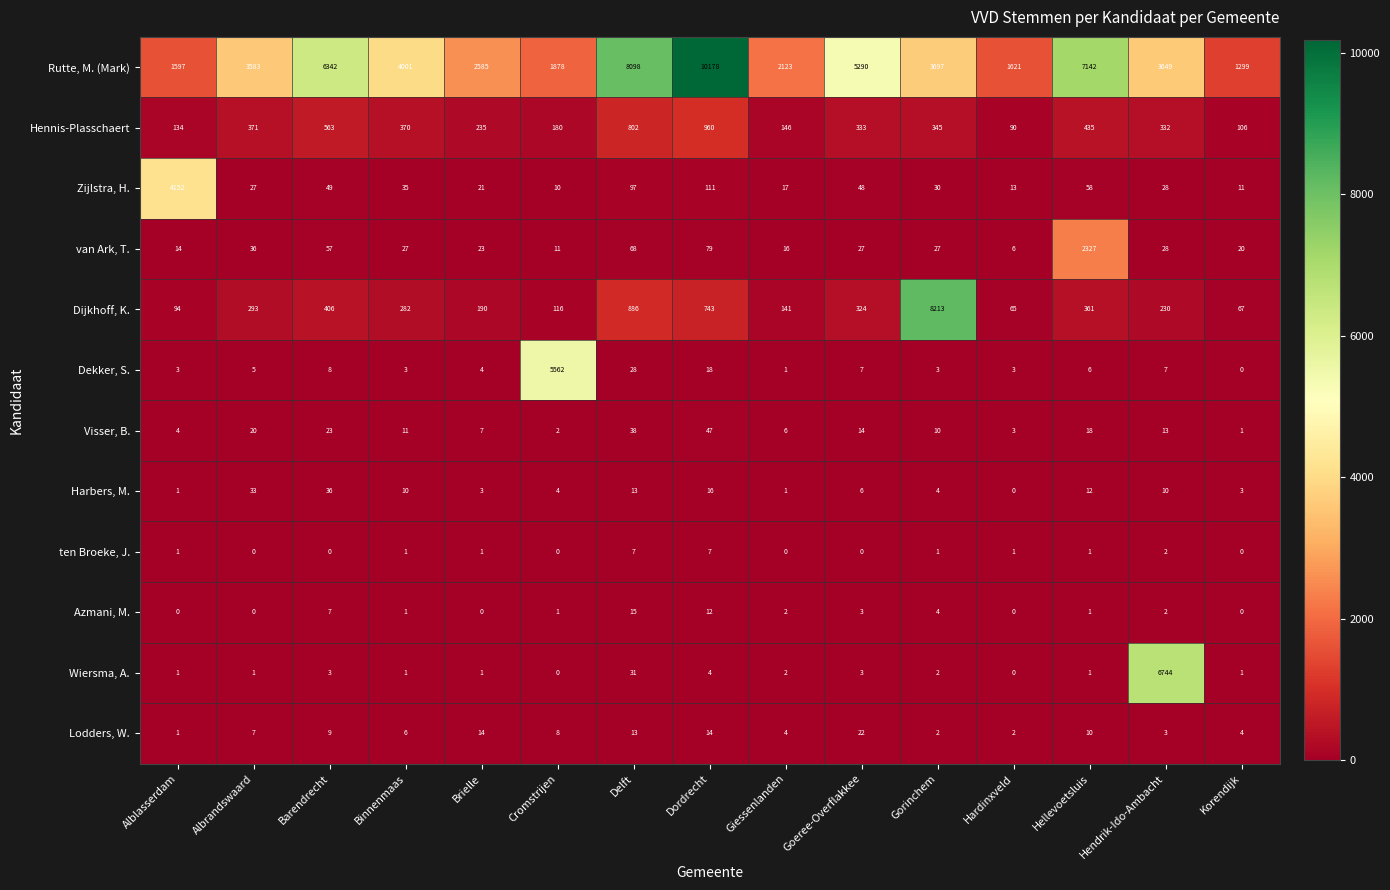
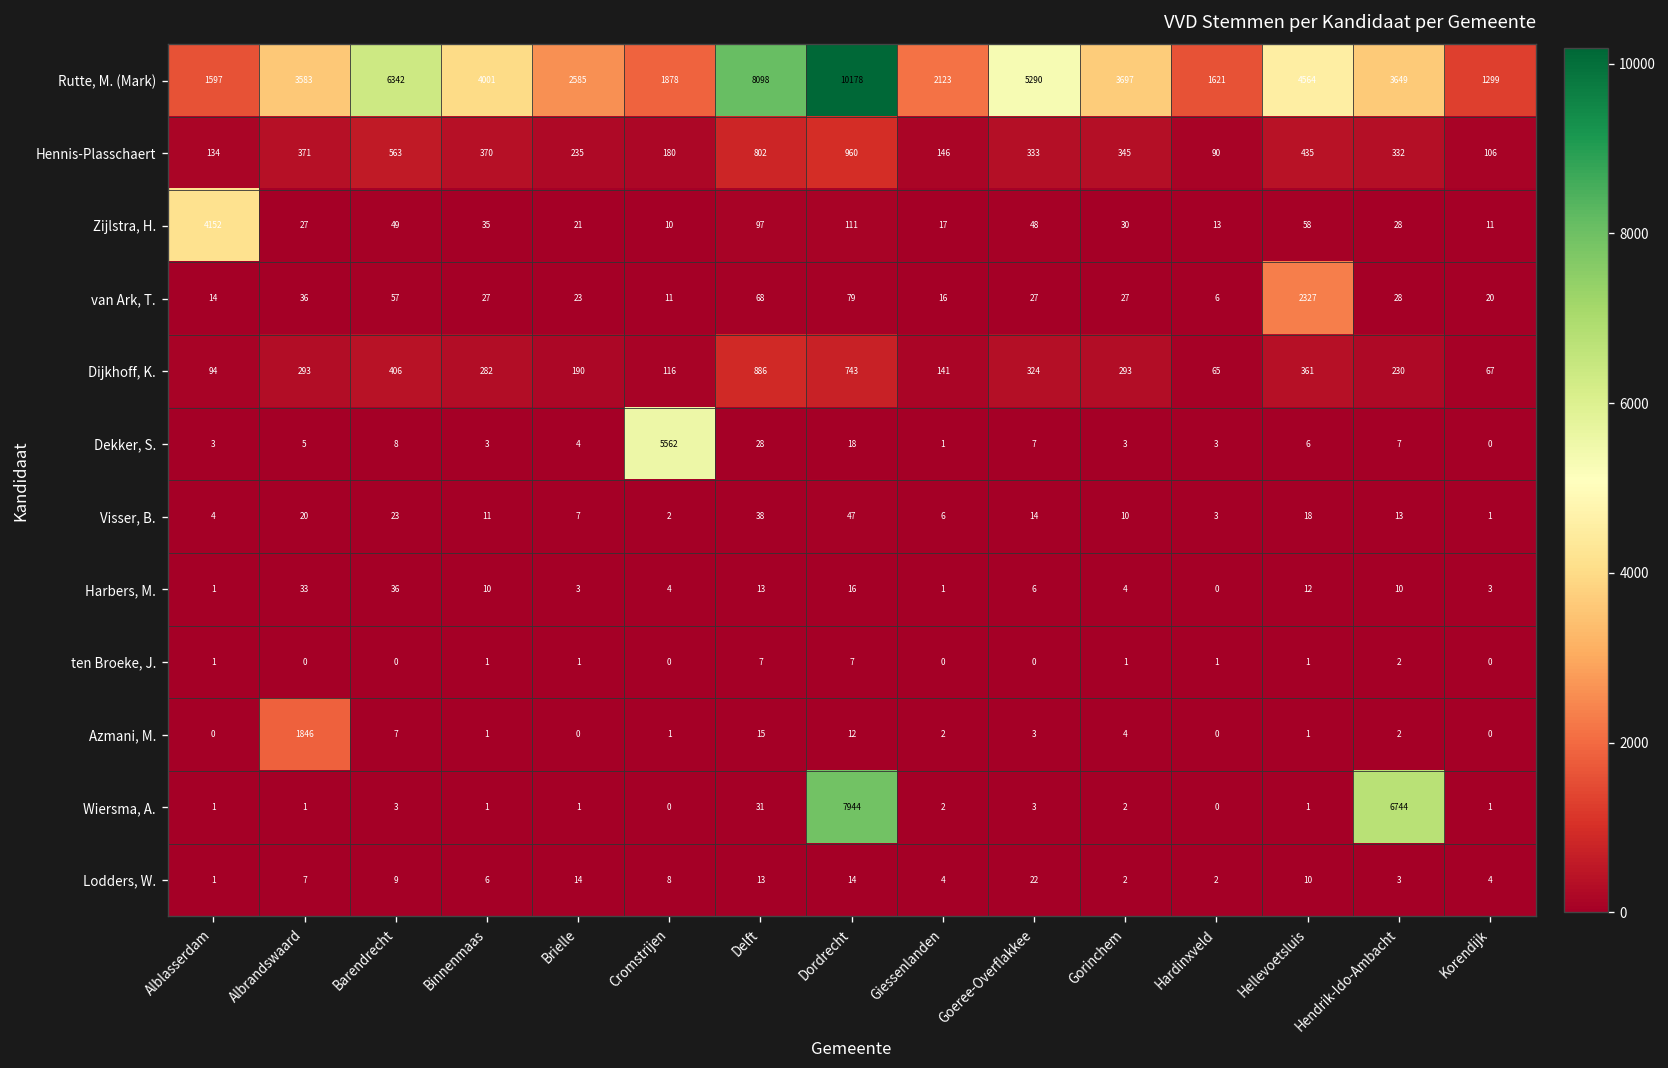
Rutte, M. (Mark), Hellevoetsluis: 7142 -> 4564
Dijkhoff, K., Gorinchem: 8213 -> 293
Azmani, M., Albrandswaard: 0 -> 1846
Wiersma, A., Dordrecht: 4 -> 7944
